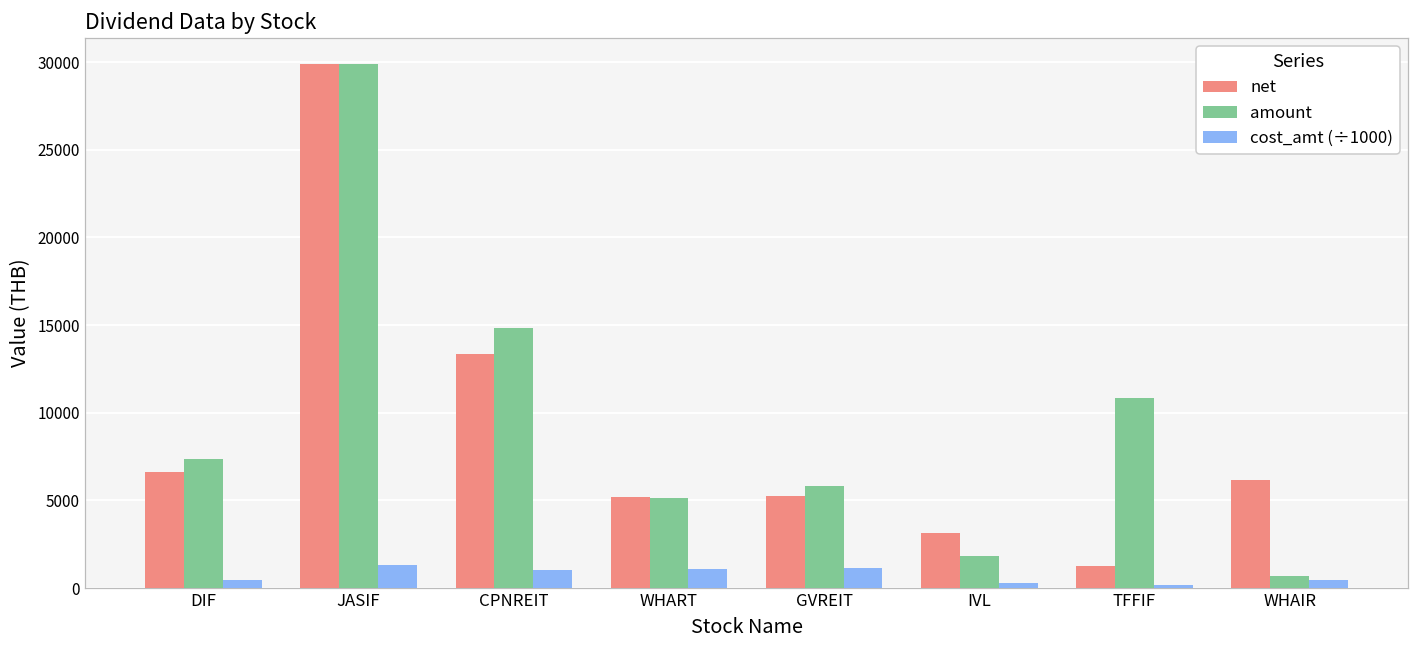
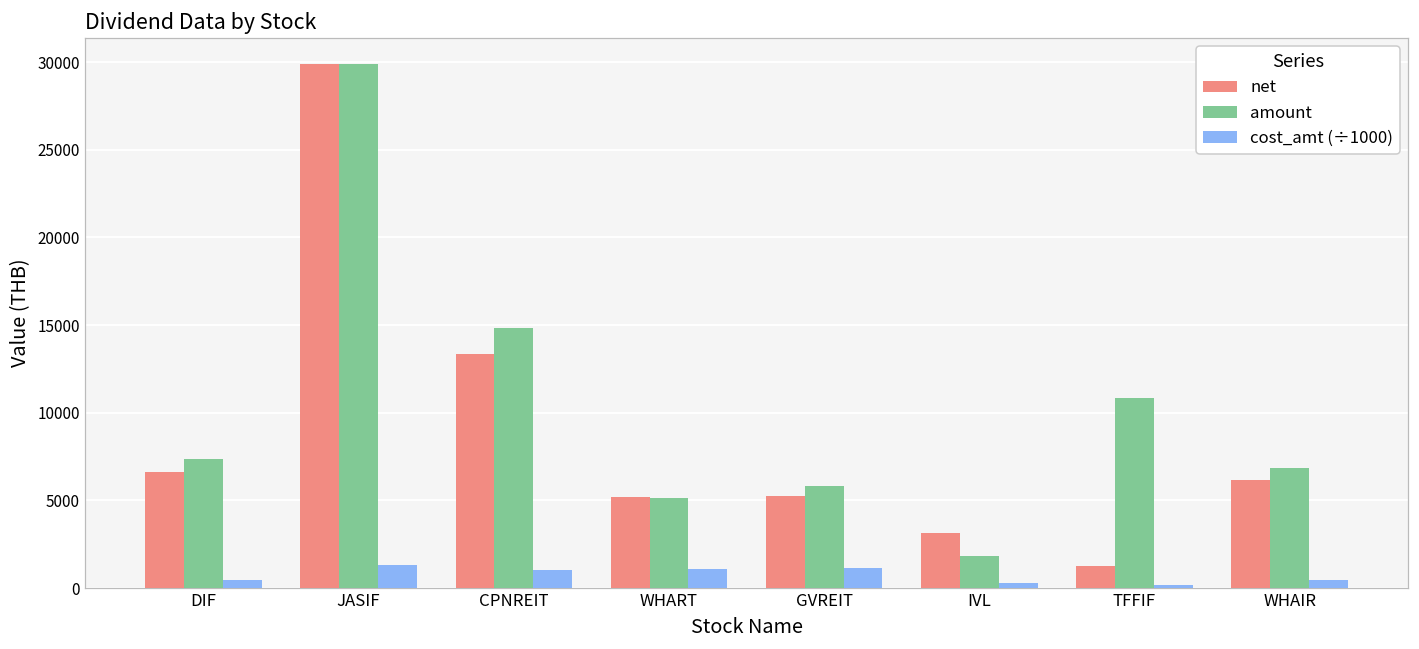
amount, WHAIR: 700 -> 6800
